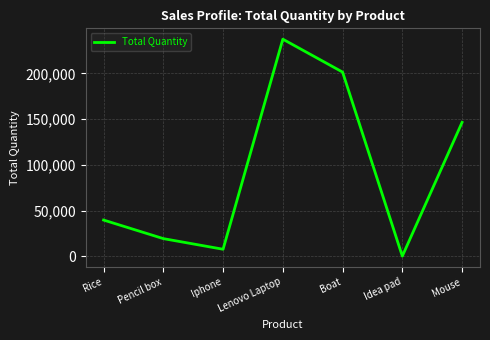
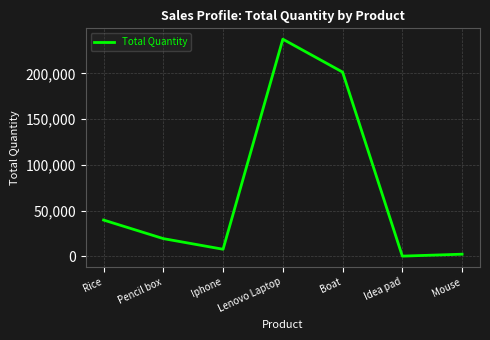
Mouse: 150,000 -> 0
